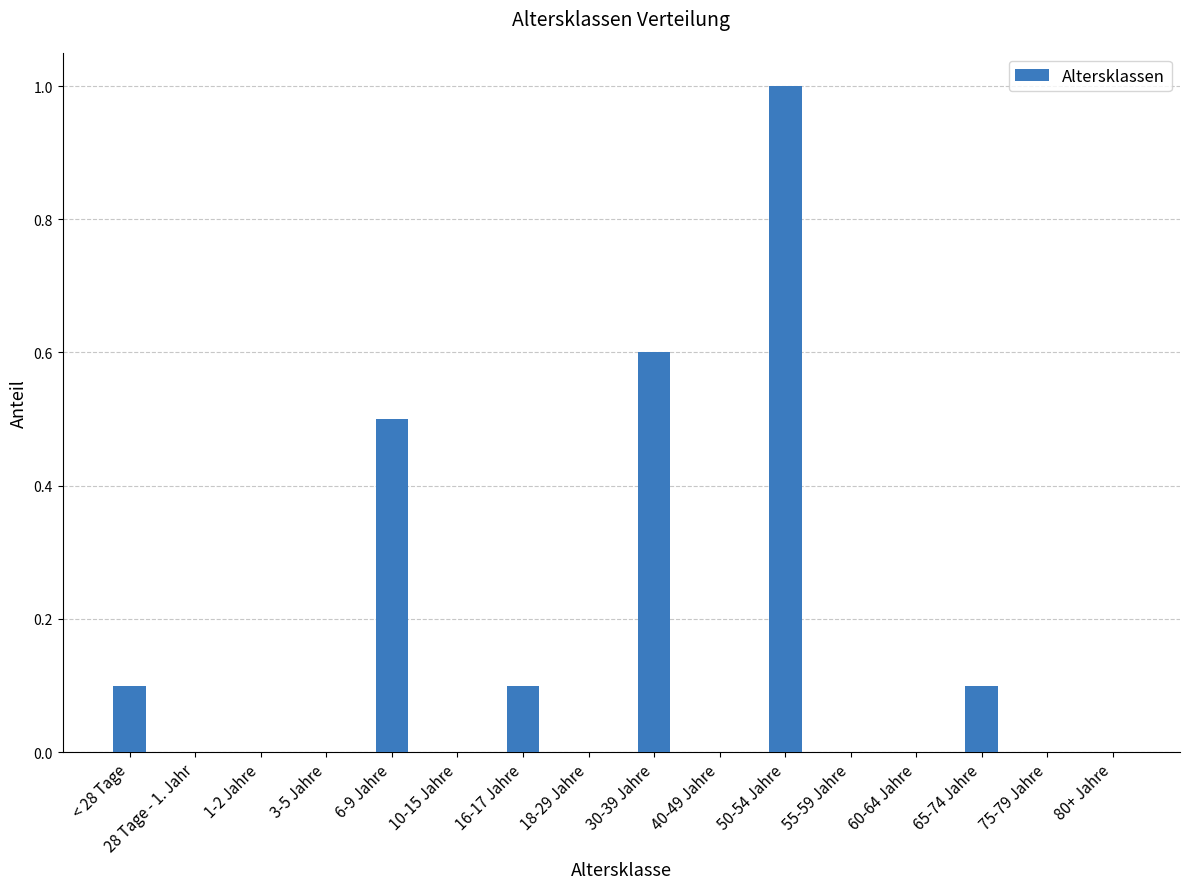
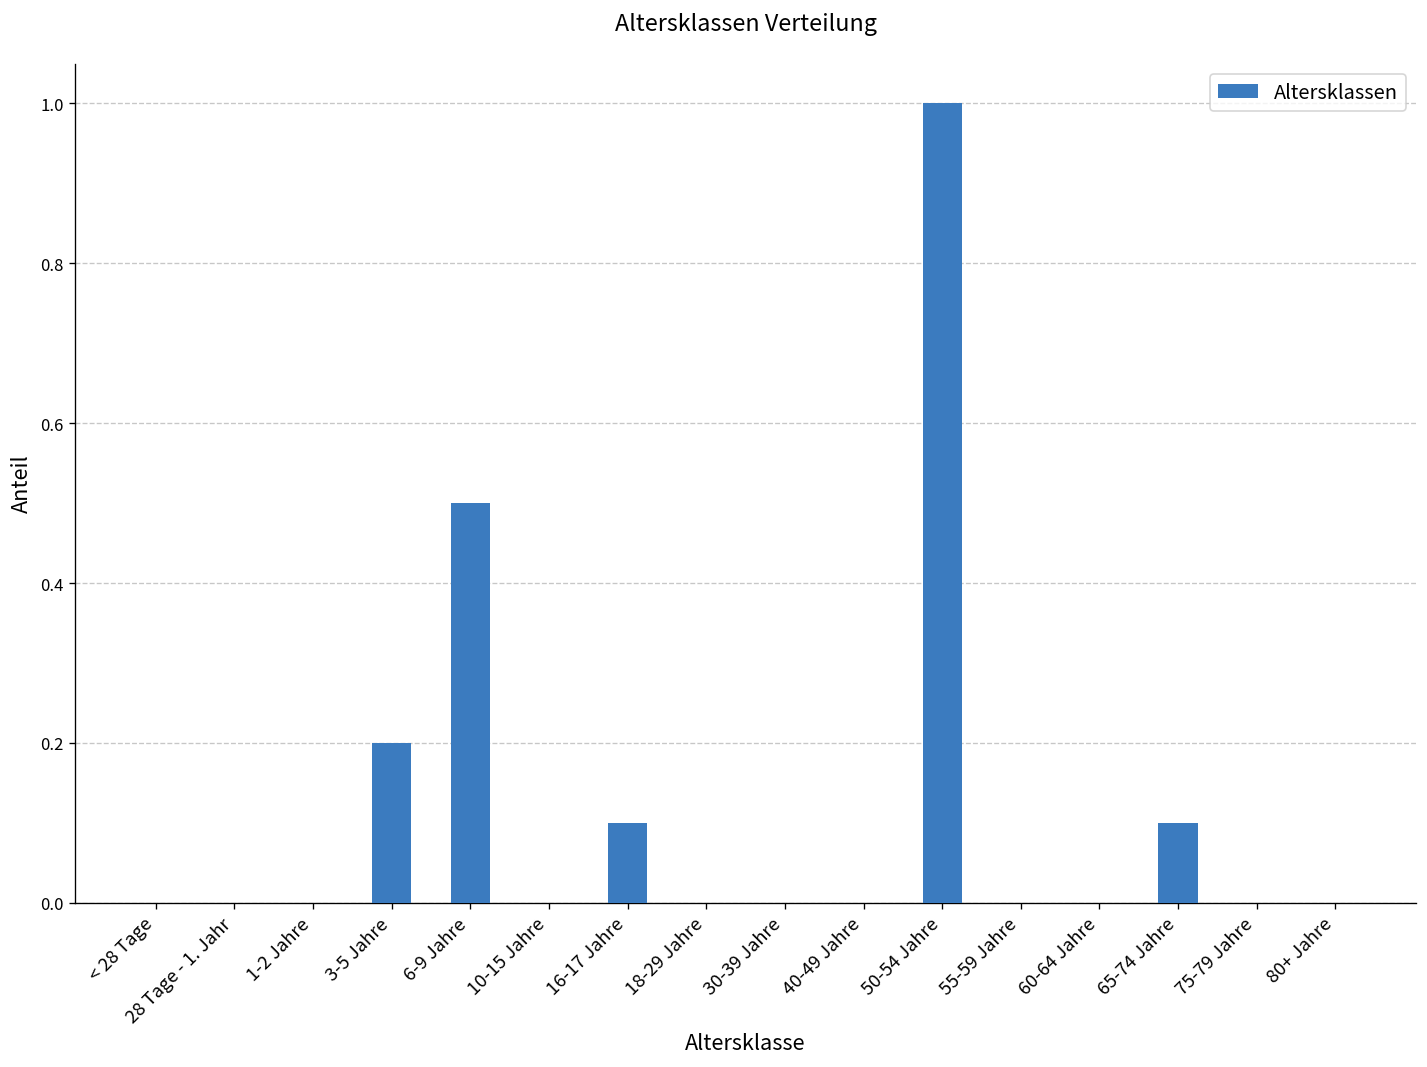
< 28 Tage: 0.1 -> 0.0
3-5 Jahre: 0.0 -> 0.2
30-39 Jahre: 0.6 -> 0.0
